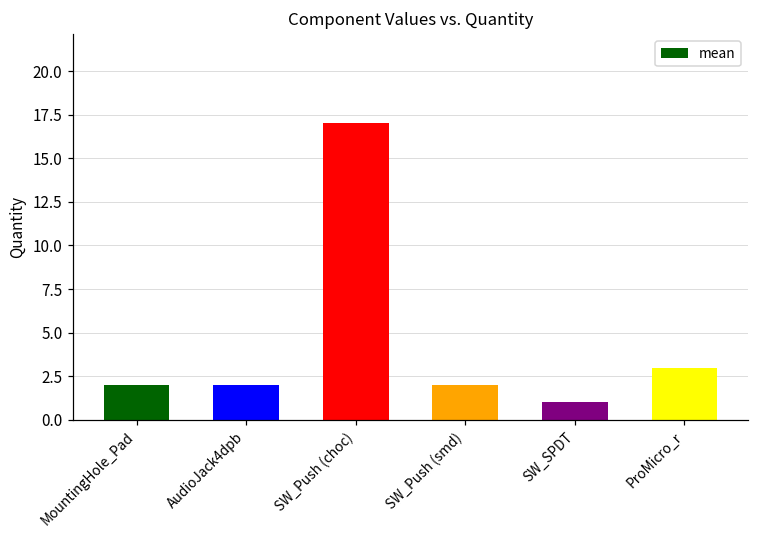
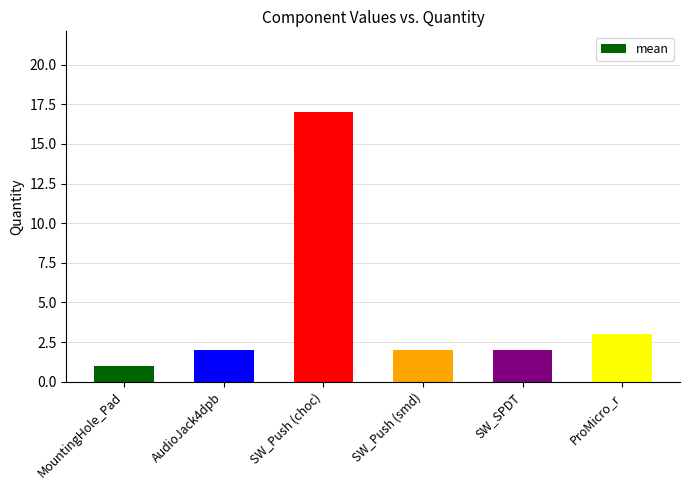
MountingHole_Pad: 2 -> 1
SW_SPDT: 1 -> 2
